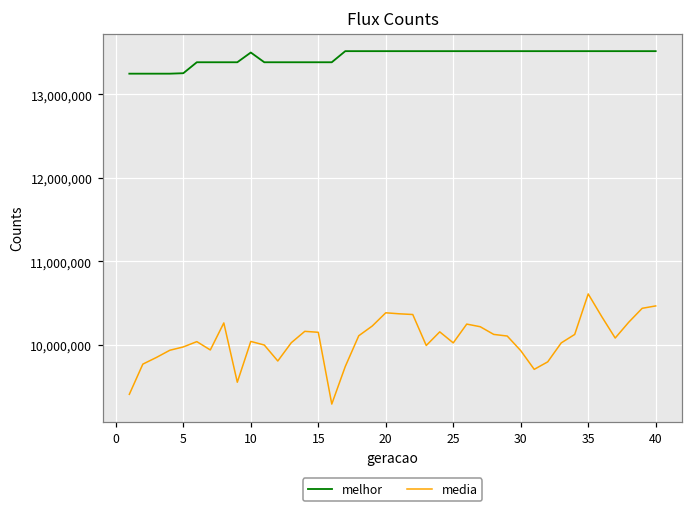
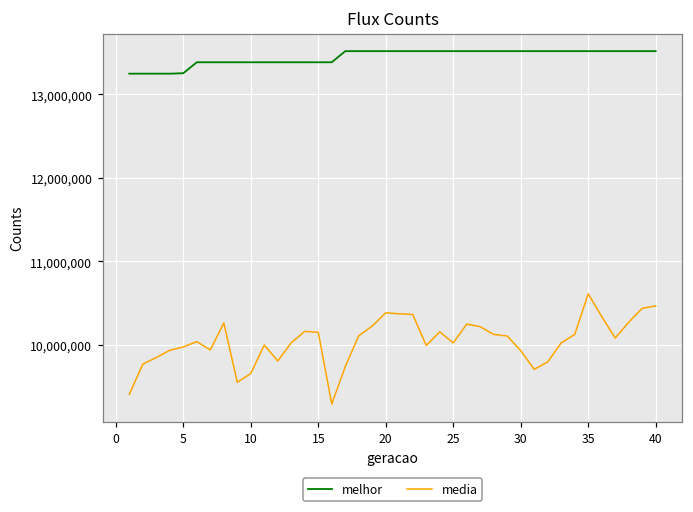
melhor, 10: 13,500,000 -> 13,400,000
media, 10: 10,000,000 -> 9,700,000
